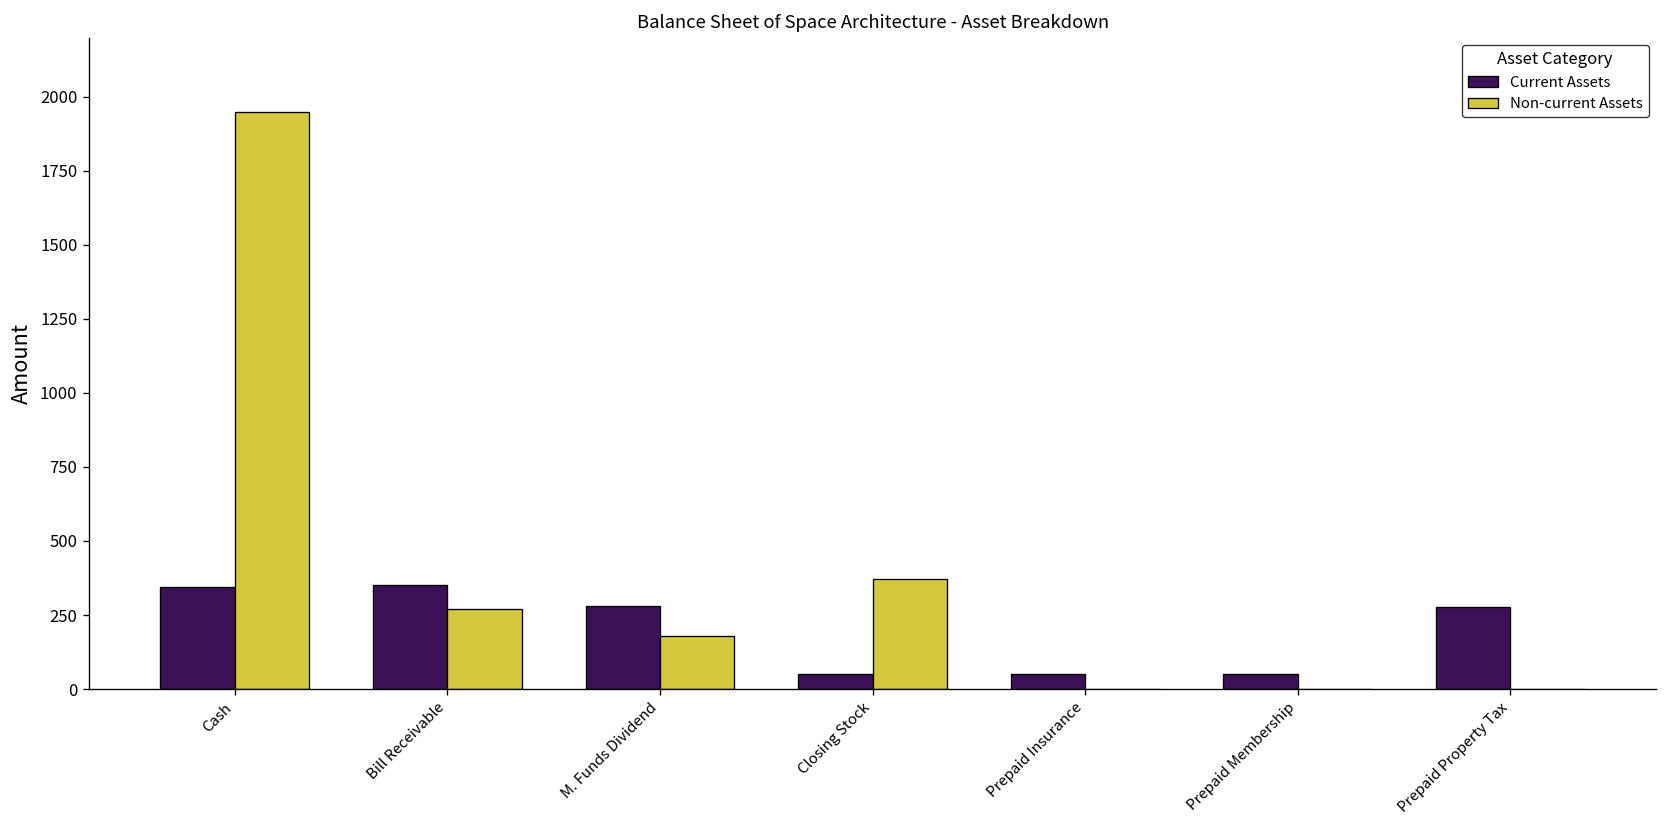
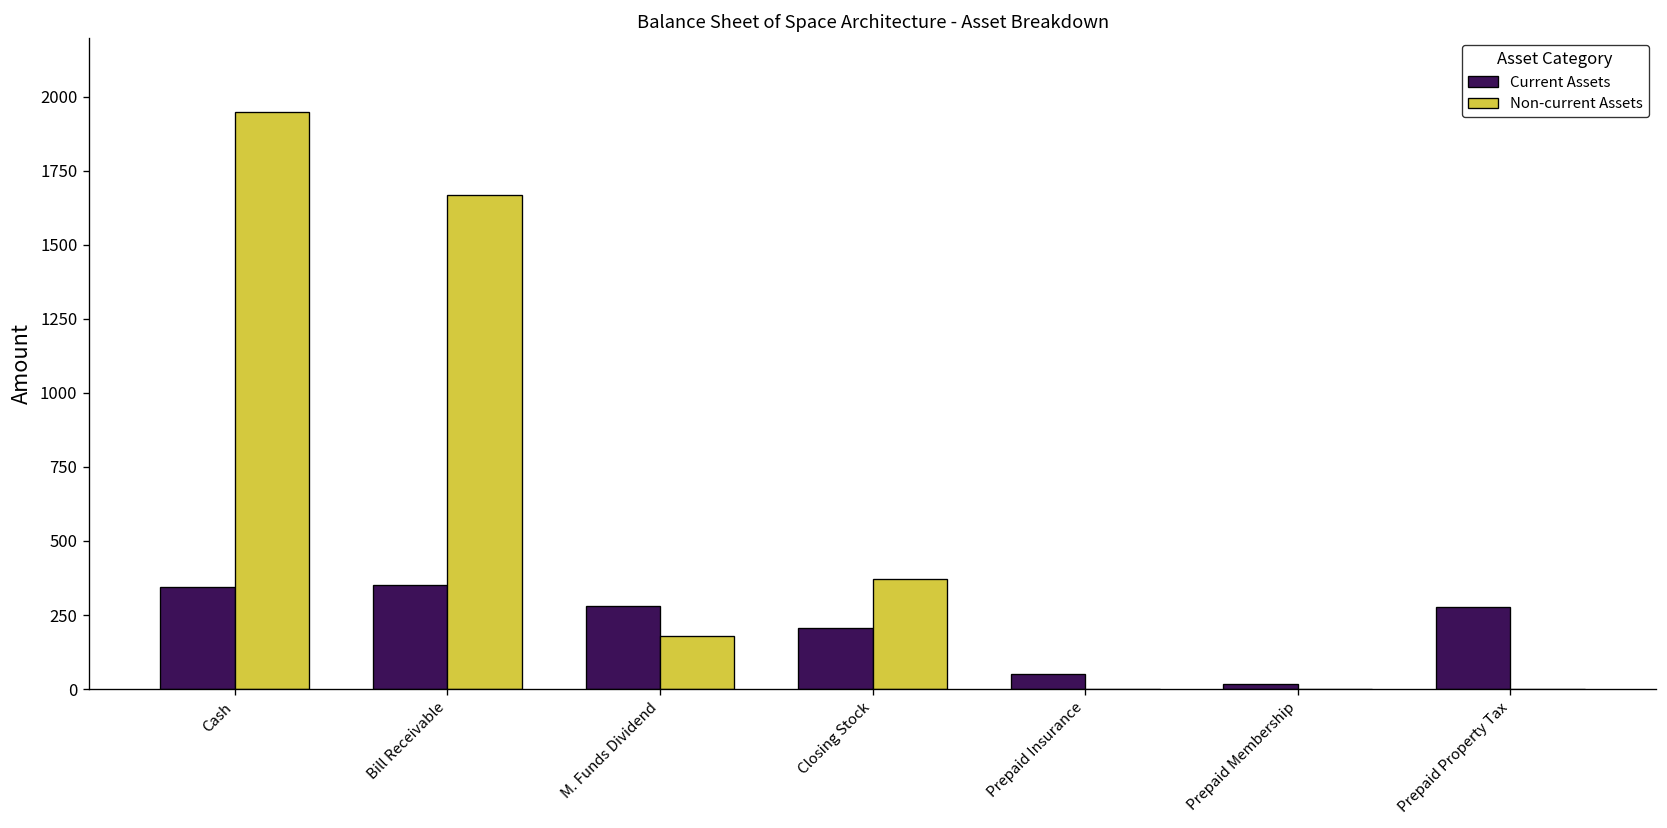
Non-current Assets, Bill Receivable: 270 -> 1670
Current Assets, Closing Stock: 50 -> 210
Current Assets, Prepaid Membership: 50 -> 20
